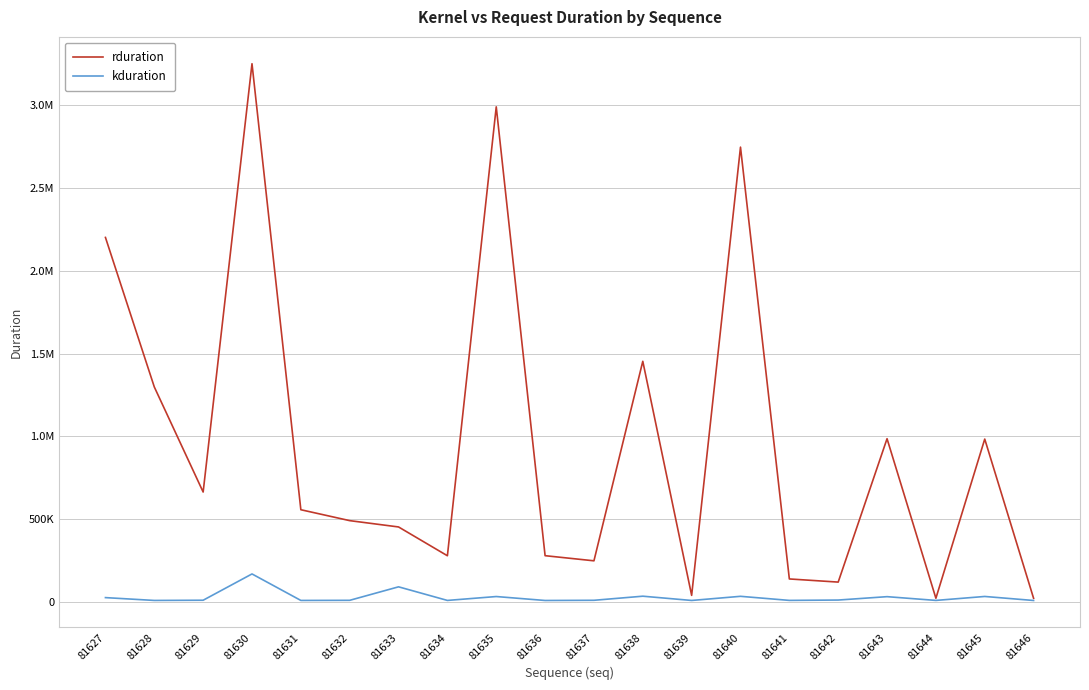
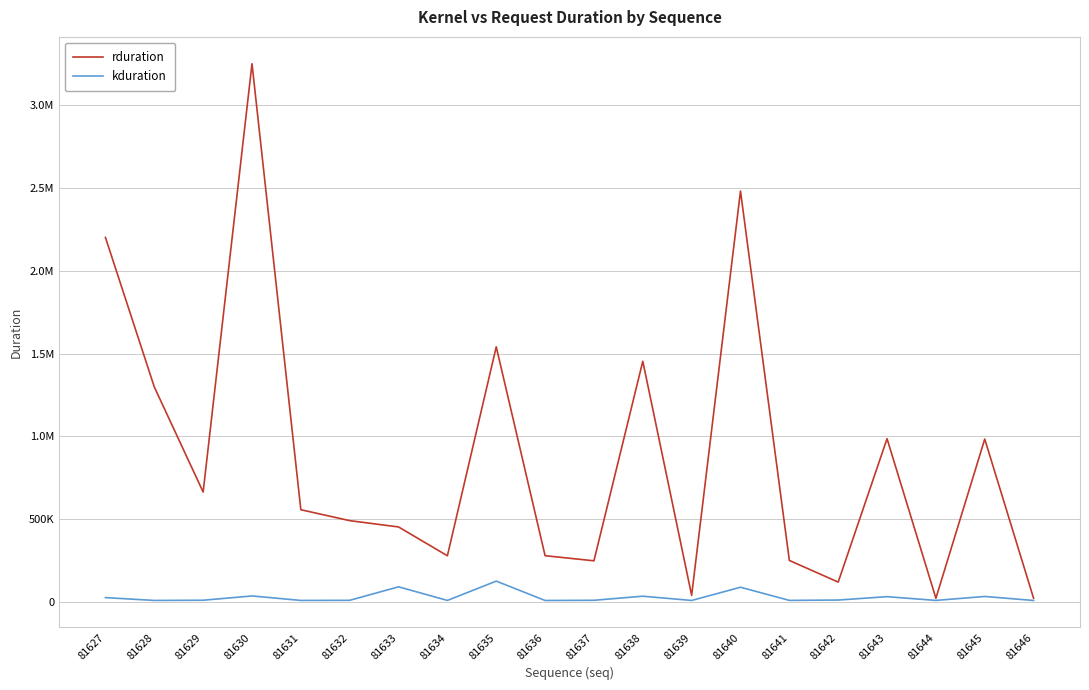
kduration, 81630: 170000 -> 40000
rduration, 81635: 2990000 -> 1540000
kduration, 81635: 30000 -> 130000
rduration, 81640: 2750000 -> 2480000
kduration, 81640: 30000 -> 90000
rduration, 81641: 140000 -> 250000
